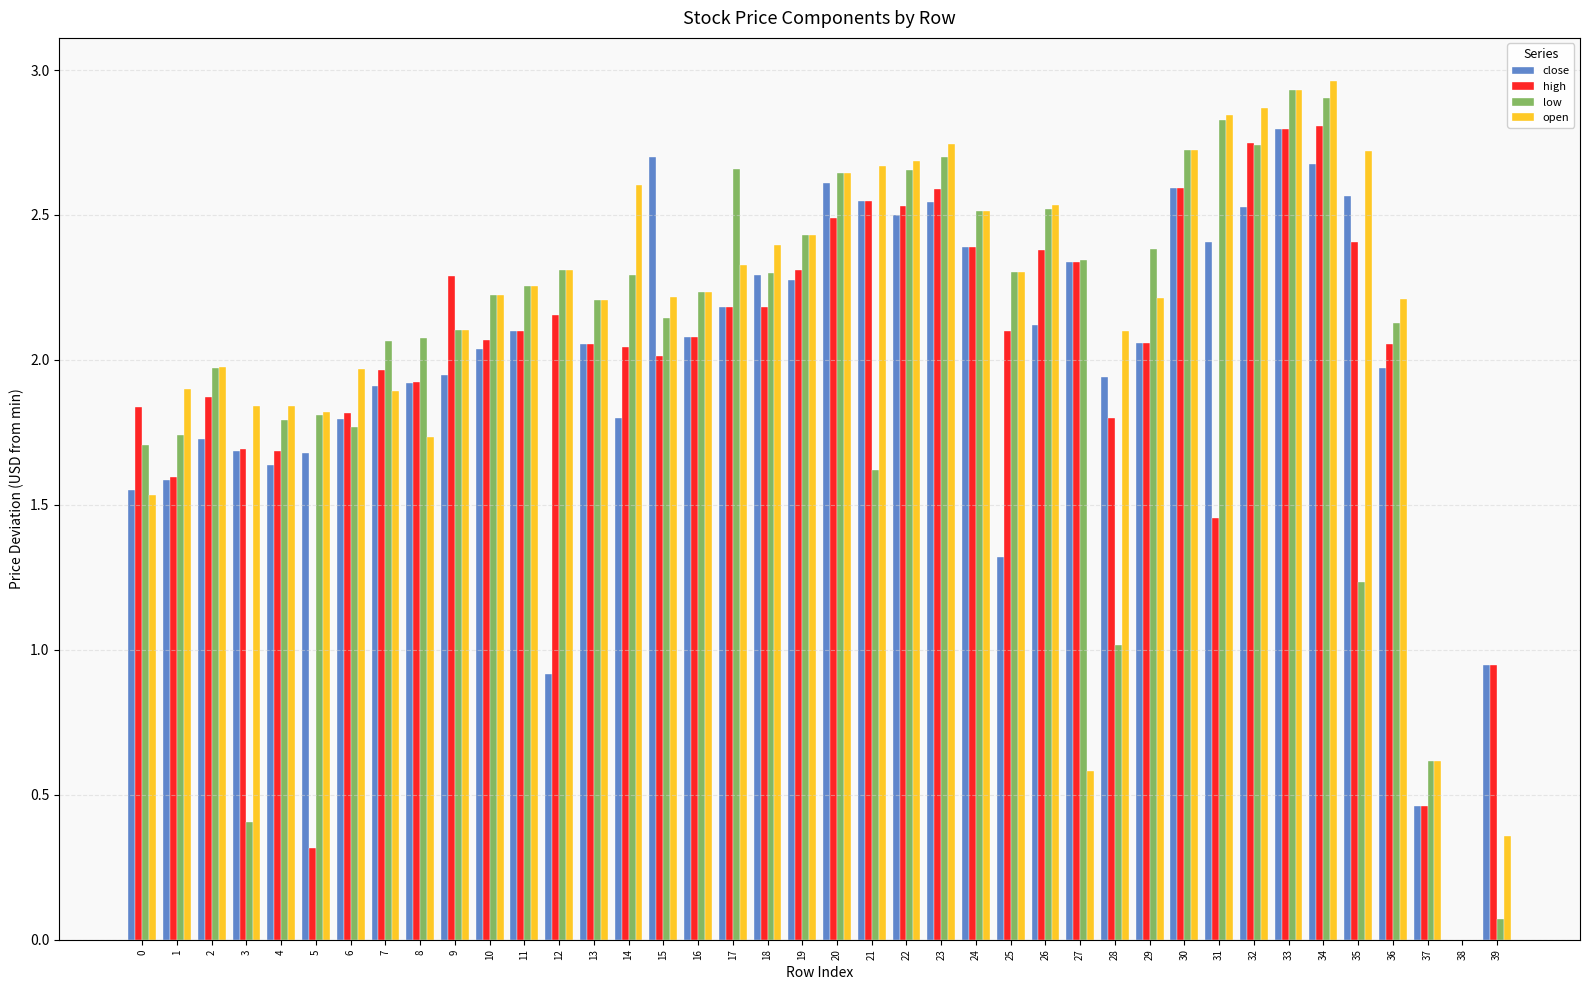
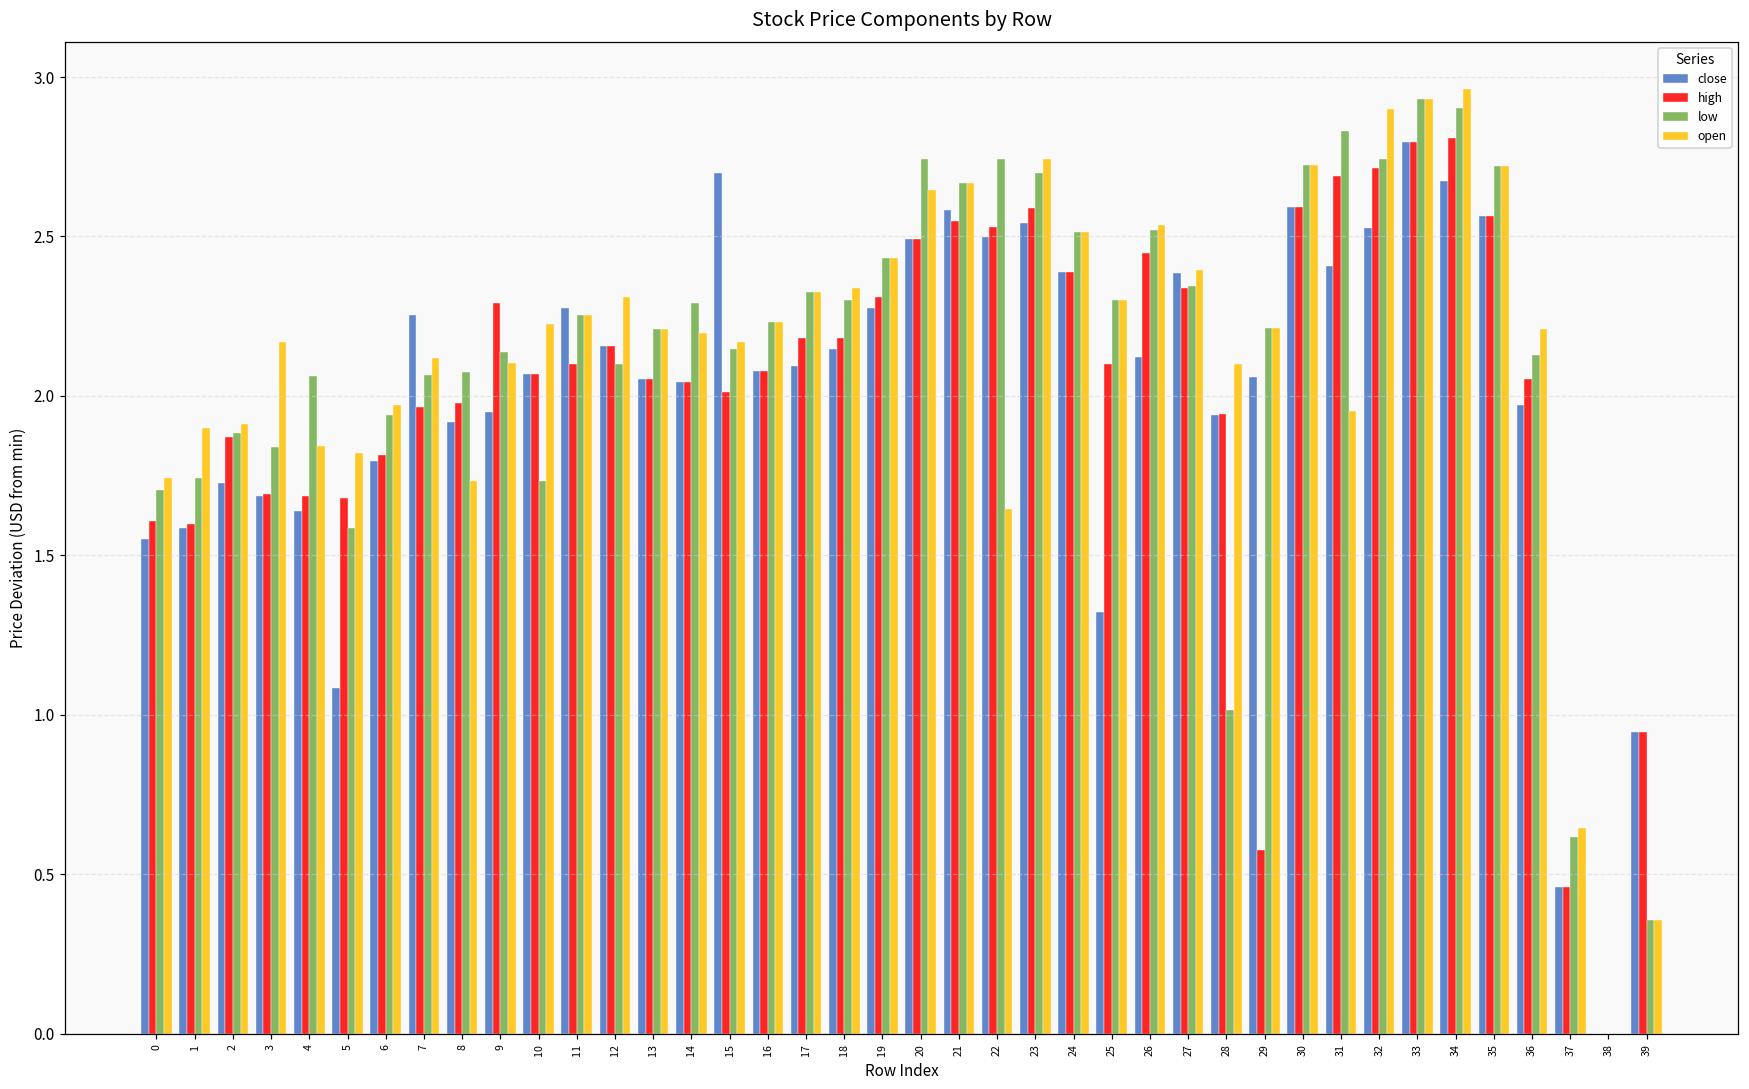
high, 0: 1.84 -> 1.61
open, 0: 1.53 -> 1.74
low, 2: 1.97 -> 1.88
open, 2: 1.98 -> 1.91
low, 3: 0.41 -> 1.84
open, 3: 1.84 -> 2.17
low, 4: 1.79 -> 2.06
close, 5: 1.68 -> 1.08
high, 5: 0.32 -> 1.68
low, 5: 1.81 -> 1.59
low, 6: 1.77 -> 1.94
close, 7: 1.91 -> 2.25
open, 7: 1.89 -> 2.12
high, 8: 1.92 -> 1.98
low, 9: 2.10 -> 2.14
close, 10: 2.04 -> 2.07
low, 10: 2.22 -> 1.73
close, 11: 2.10 -> 2.27
close, 12: 0.92 -> 2.16
low, 12: 2.31 -> 2.10
close, 14: 1.80 -> 2.04
open, 14: 2.60 -> 2.20
open, 15: 2.22 -> 2.17
close, 17: 2.18 -> 2.09
low, 17: 2.66 -> 2.33
close, 18: 2.29 -> 2.15
open, 18: 2.39 -> 2.34
close, 20: 2.61 -> 2.49
low, 20: 2.65 -> 2.74
close, 21: 2.55 -> 2.58
low, 21: 1.62 -> 2.67
low, 22: 2.65 -> 2.74
open, 22: 2.68 -> 1.64
high, 26: 2.38 -> 2.45
close, 27: 2.34 -> 2.38
open, 27: 0.58 -> 2.40
high, 28: 1.80 -> 1.94
high, 29: 2.06 -> 0.58
low, 29: 2.38 -> 2.21
high, 31: 1.45 -> 2.69
open, 31: 2.84 -> 1.95
high, 32: 2.75 -> 2.72
open, 32: 2.87 -> 2.90
high, 35: 2.41 -> 2.57
low, 35: 1.23 -> 2.72
open, 37: 0.62 -> 0.64
low, 39: 0.07 -> 0.36
